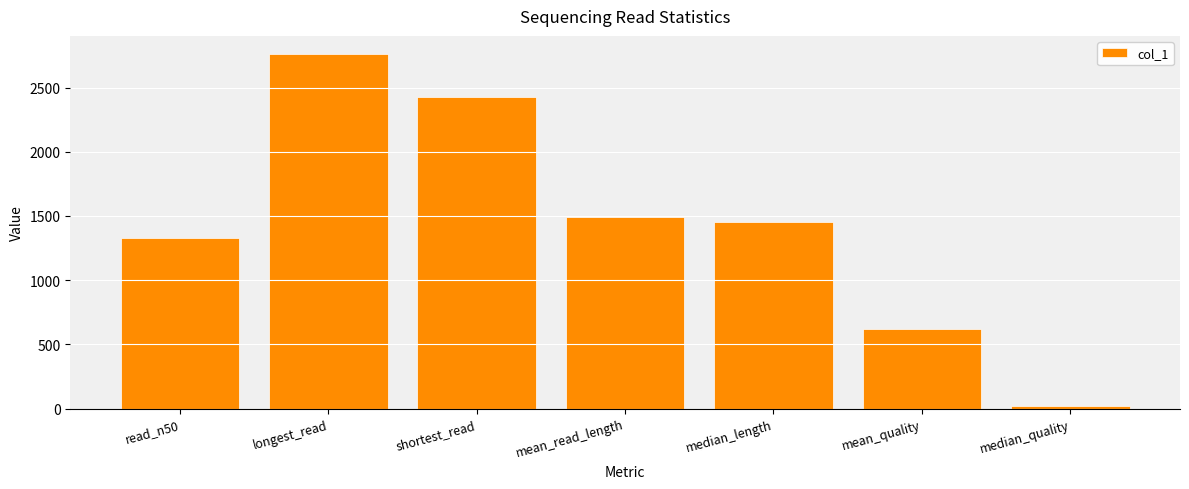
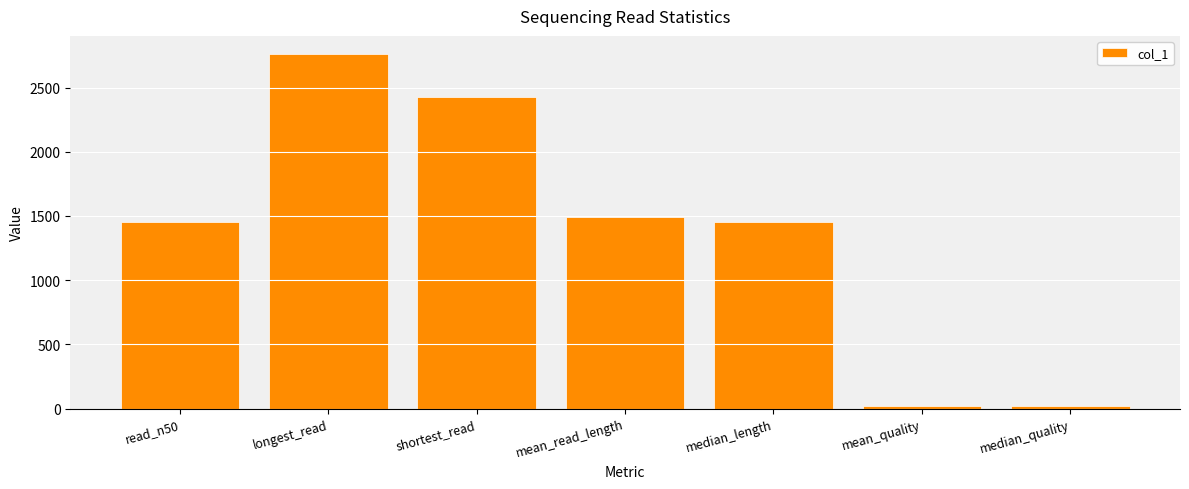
read_n50: 1330 -> 1460
mean_quality: 620 -> 20
